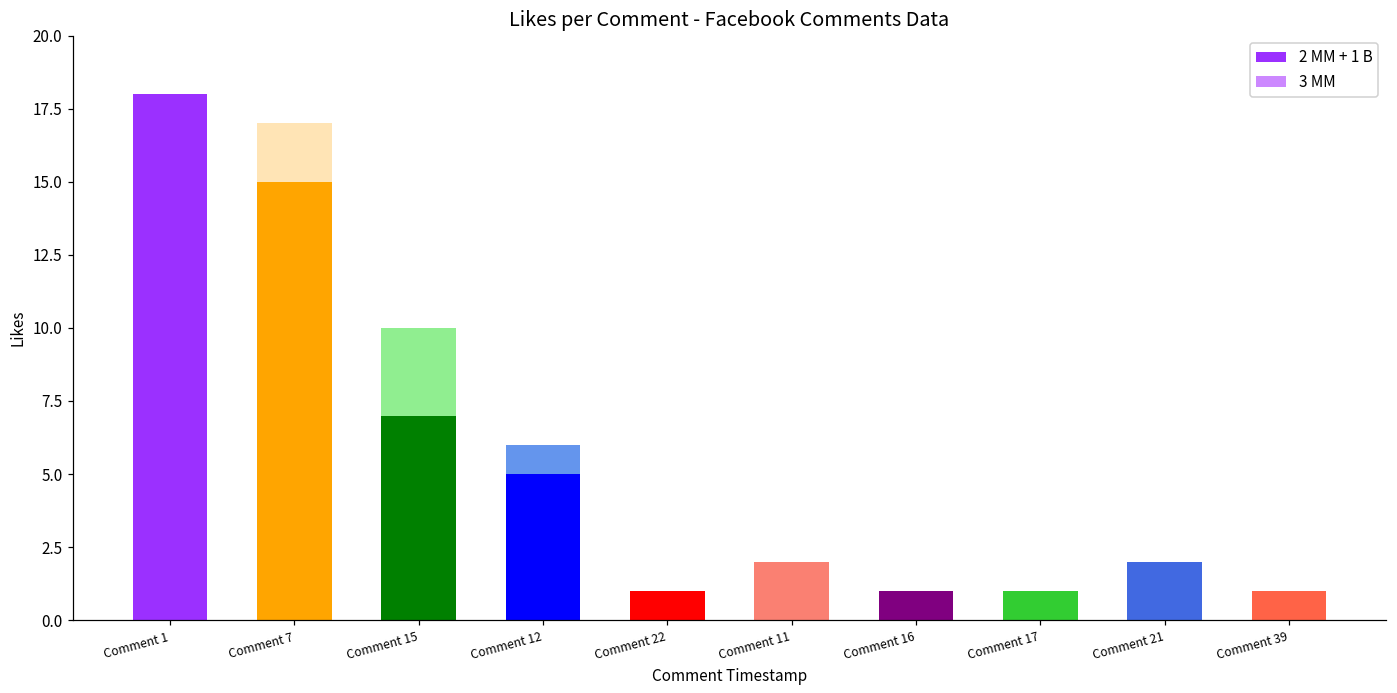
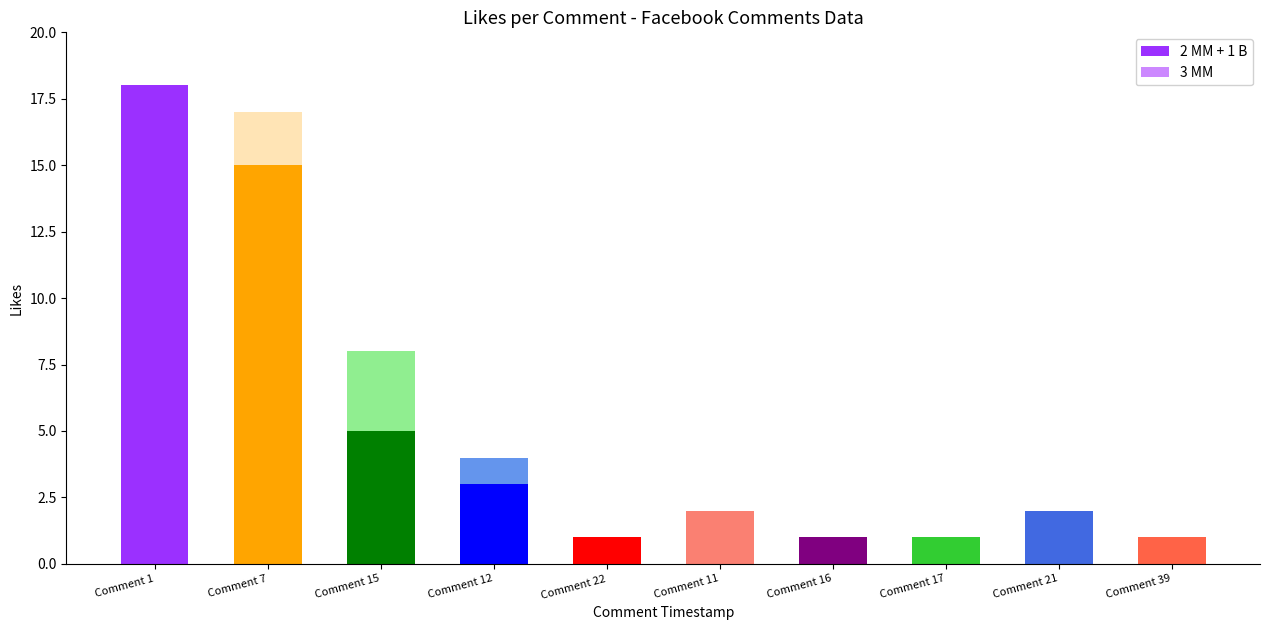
2 MM + 1 B, Comment 15: 7 -> 5
2 MM + 1 B, Comment 12: 5 -> 3
